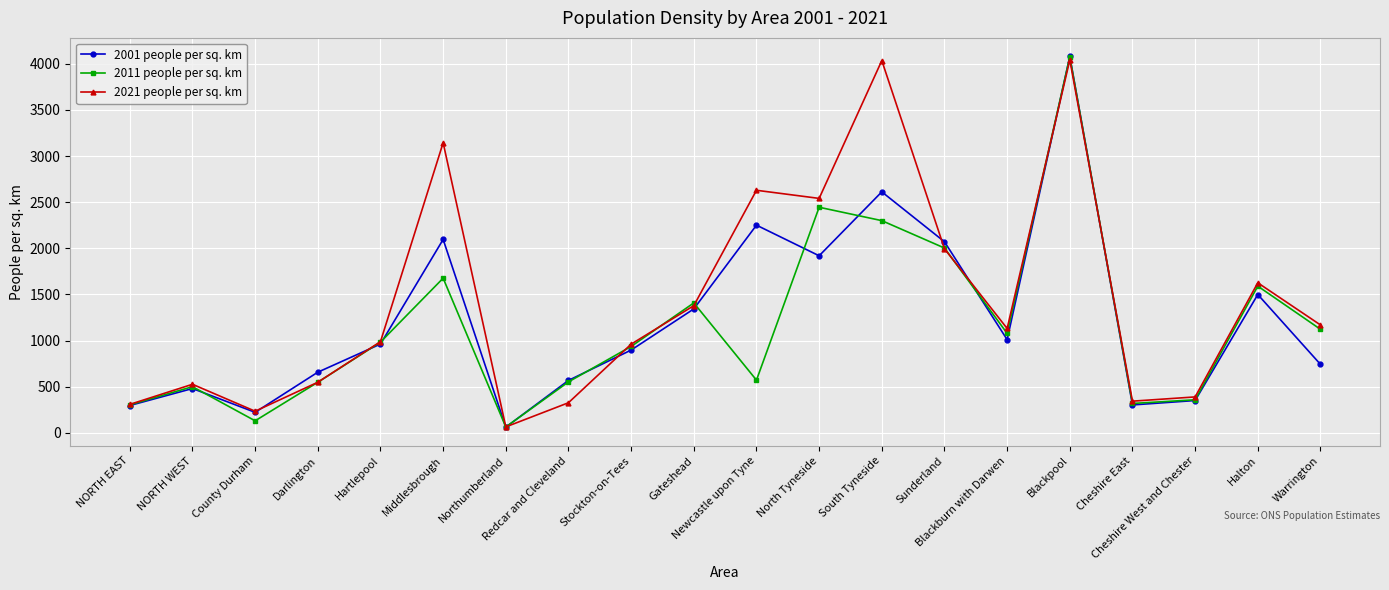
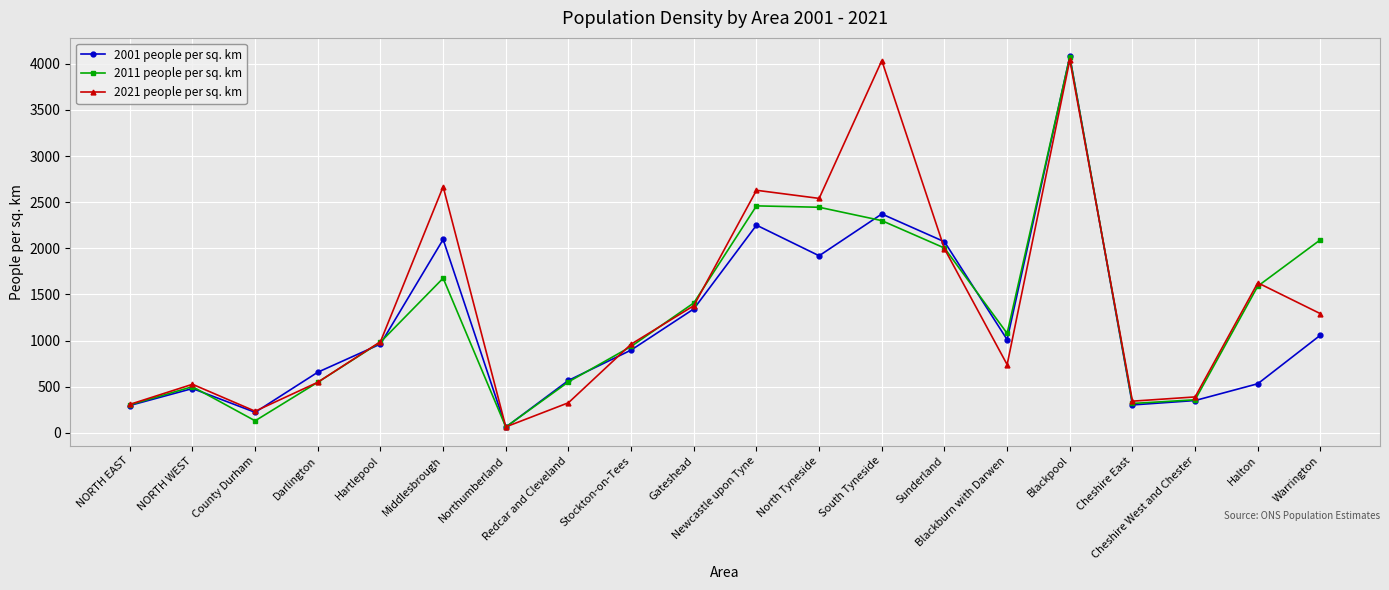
2021 people per sq. km, Middlesbrough: 3100 -> 2700
2011 people per sq. km, Newcastle upon Tyne: 600 -> 2500
2001 people per sq. km, South Tyneside: 2600 -> 2400
2021 people per sq. km, Blackburn with Darwen: 1100 -> 700
2001 people per sq. km, Halton: 1500 -> 500
2001 people per sq. km, Warrington: 700 -> 1100
2011 people per sq. km, Warrington: 1100 -> 2100
2021 people per sq. km, Warrington: 1200 -> 1300
